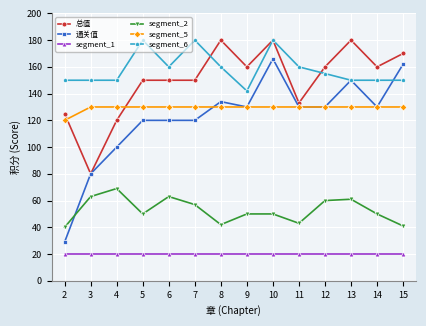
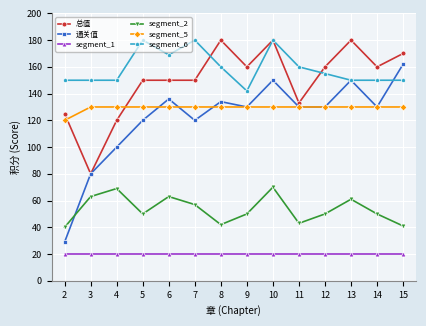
通关值, 6: 120 -> 136
segment_6, 6: 160 -> 169
通关值, 10: 166 -> 150
segment_2, 10: 50 -> 70
segment_2, 12: 60 -> 50
